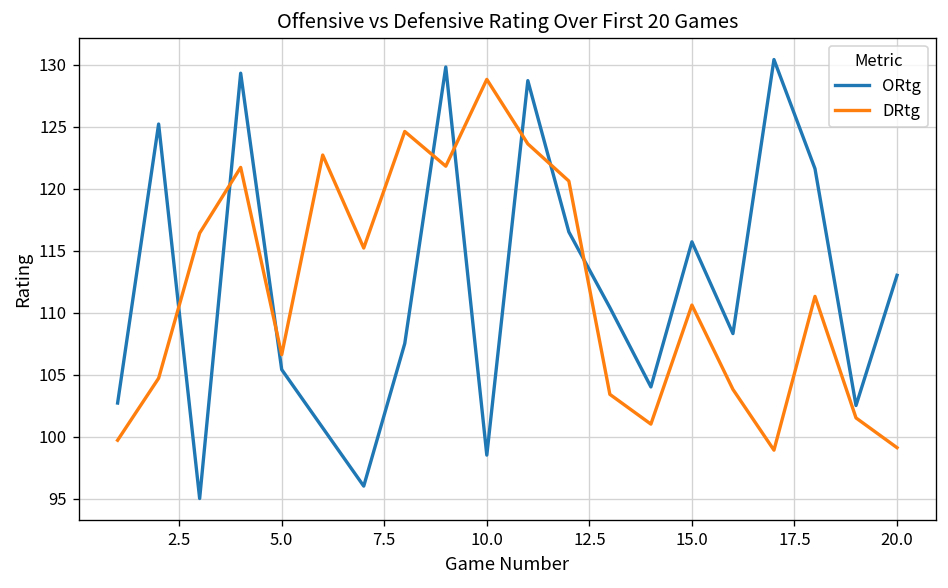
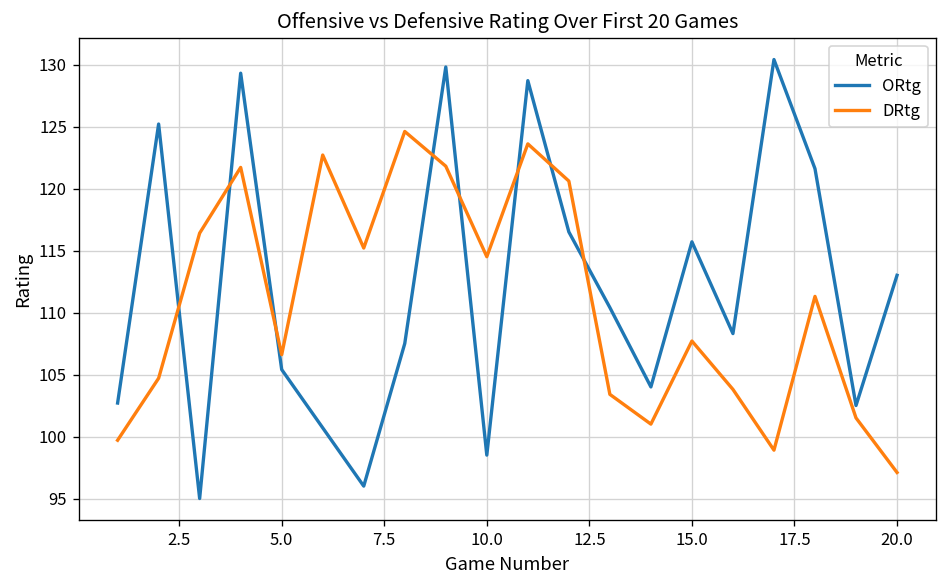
DRtg, 10.0: 128.8 -> 114.5
DRtg, 15.0: 110.6 -> 107.7
DRtg, 20.0: 99.1 -> 97.1
